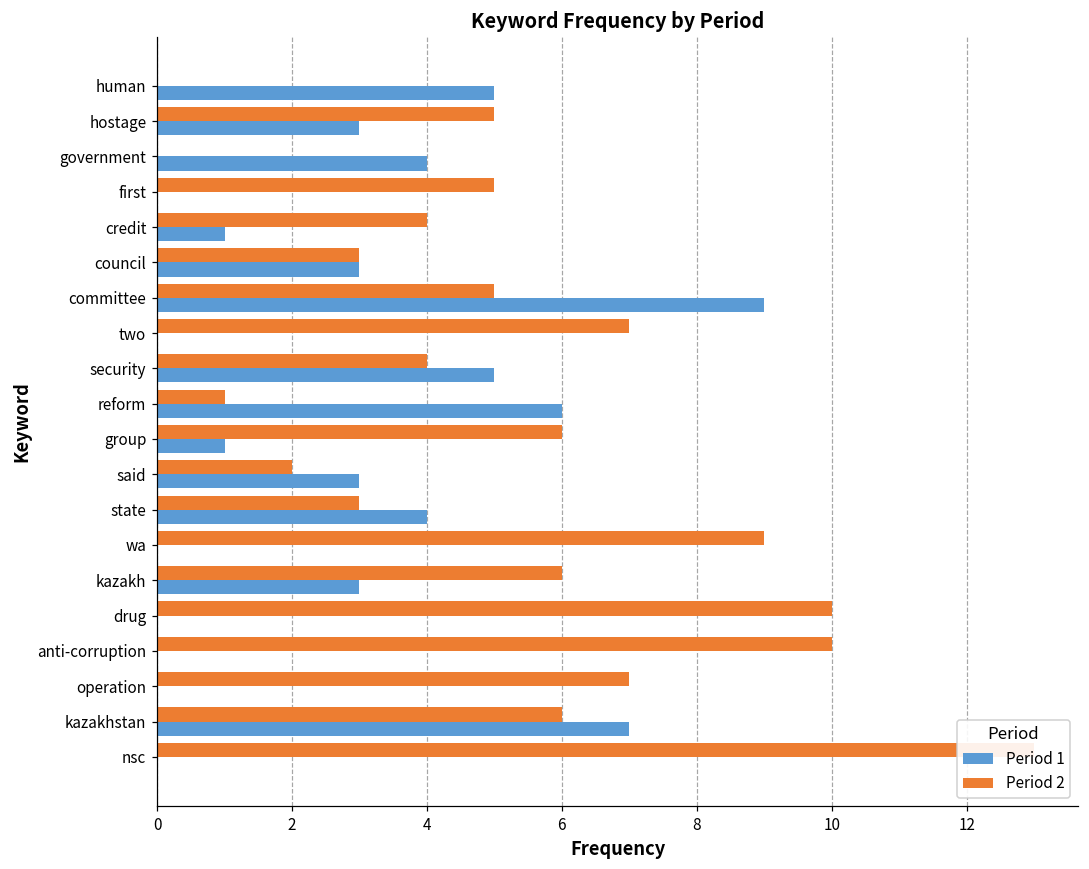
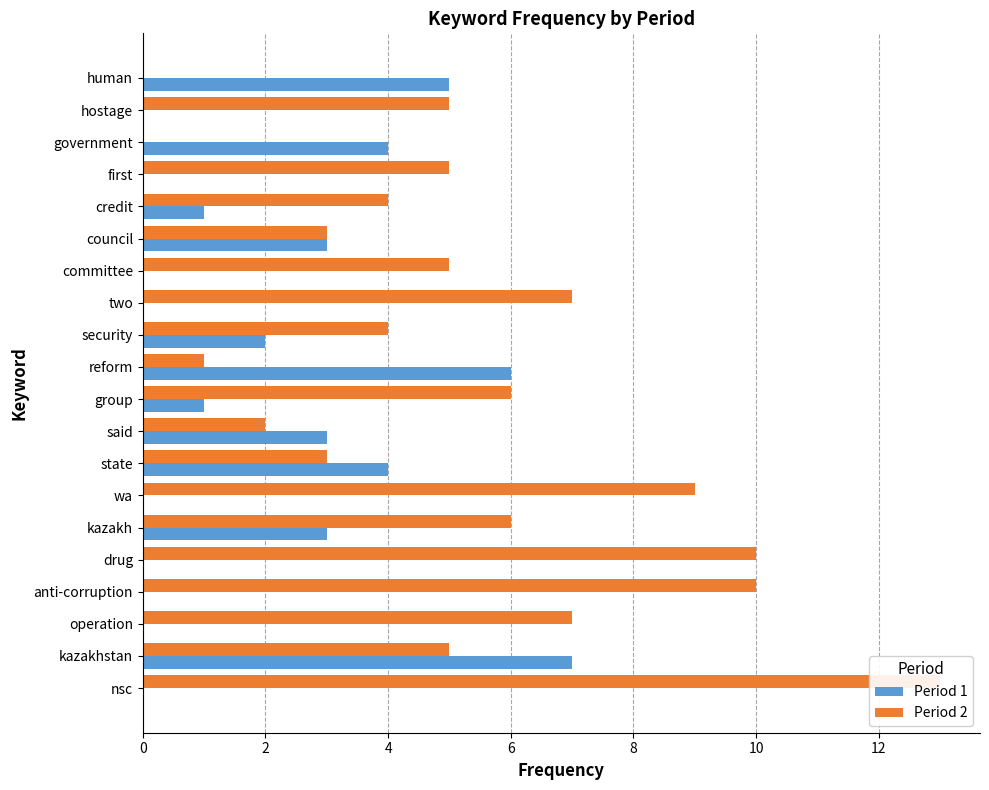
Period 1, hostage: 3 -> 0
Period 1, committee: 9 -> 0
Period 1, security: 5 -> 2
Period 2, kazakhstan: 6 -> 5
